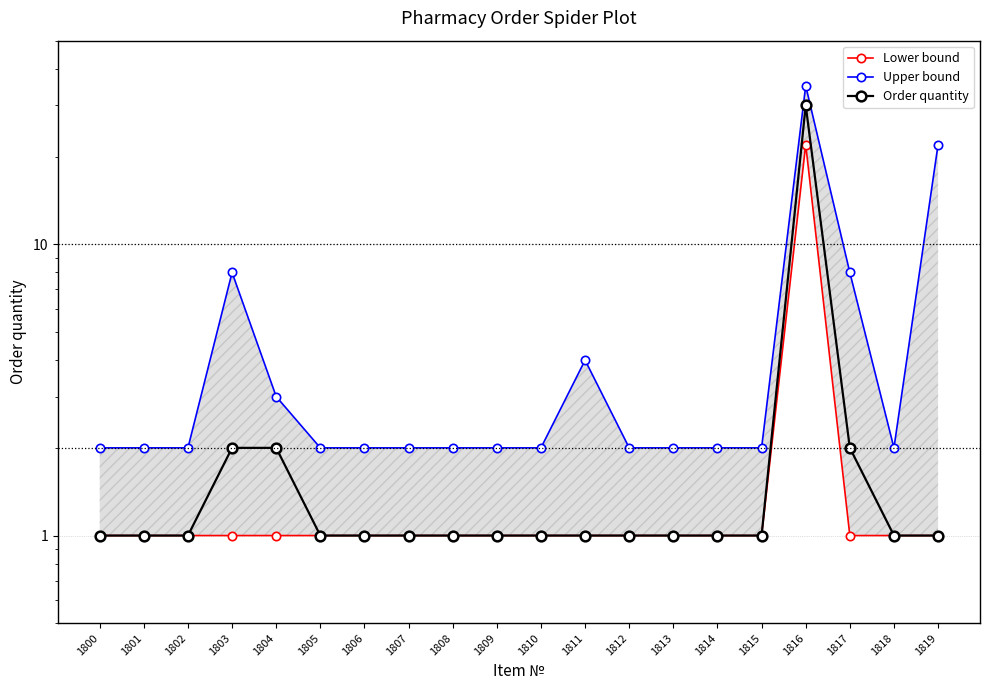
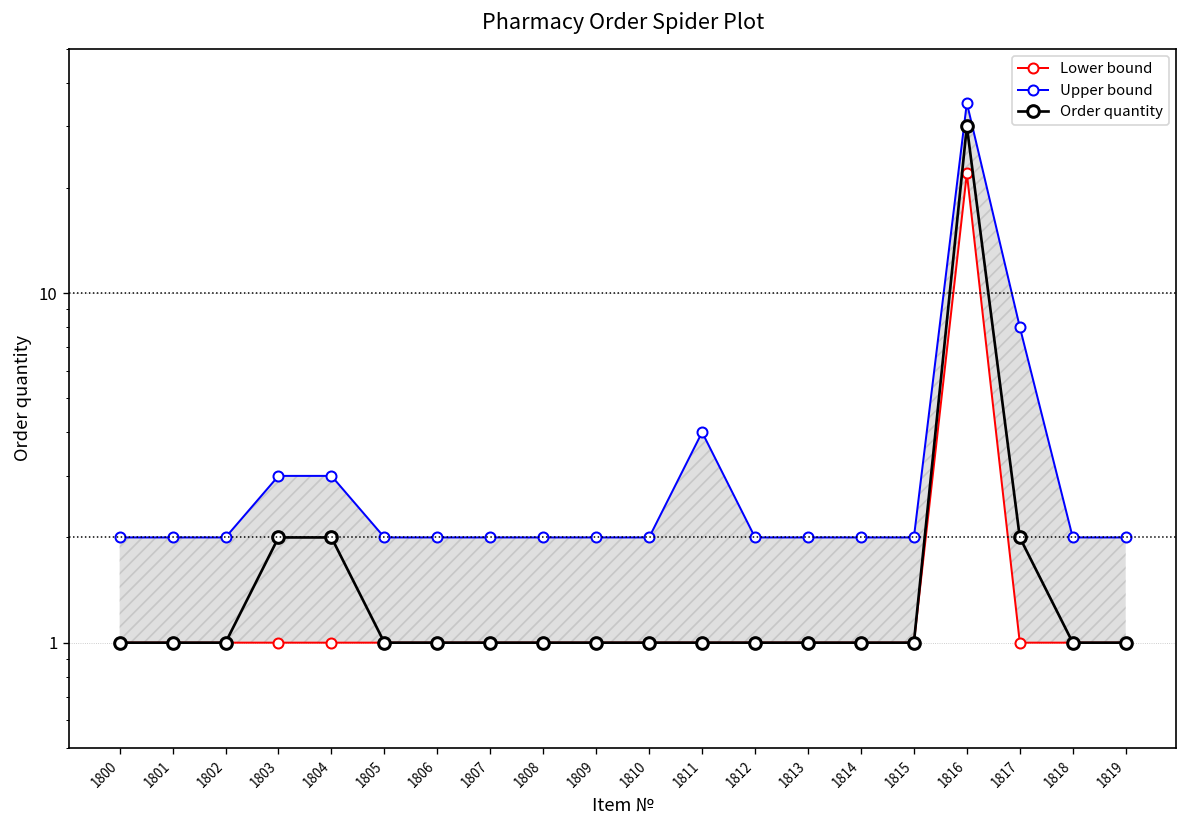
Upper bound, 1803: 8 -> 3
Upper bound, 1819: 22 -> 2
